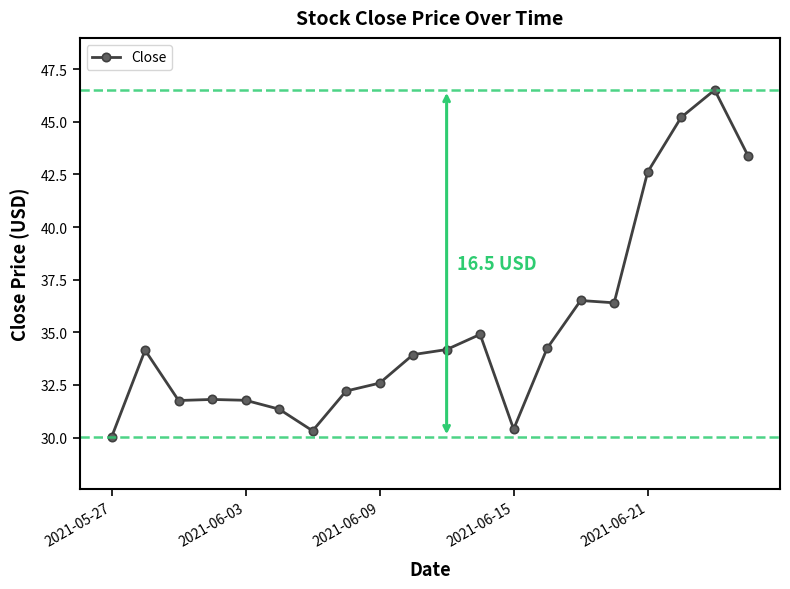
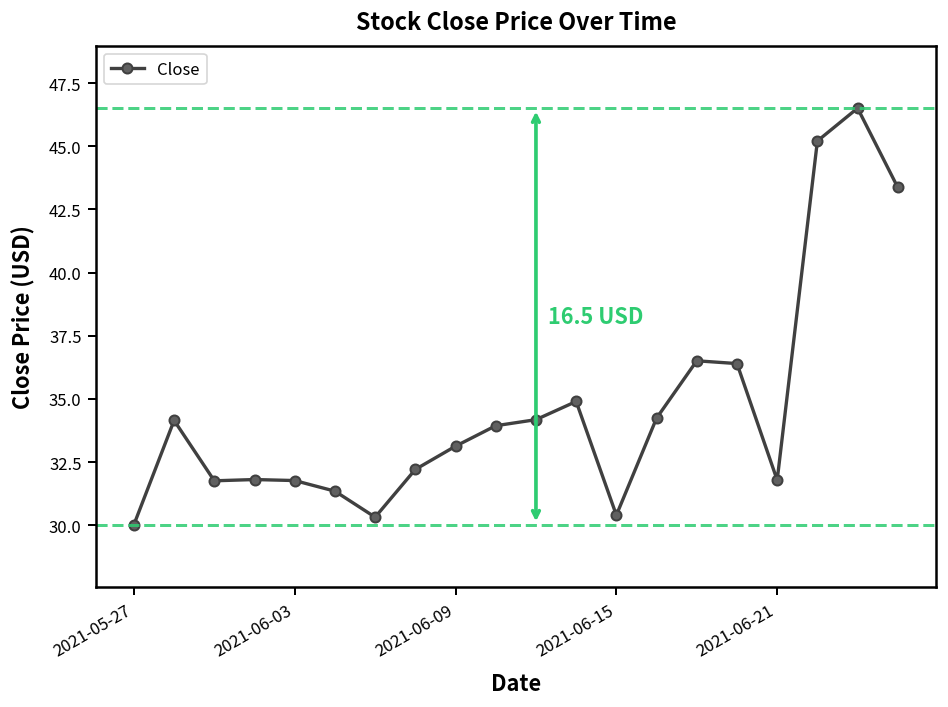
2021-06-09: 32.6 -> 33.1
2021-06-21: 42.6 -> 31.8
